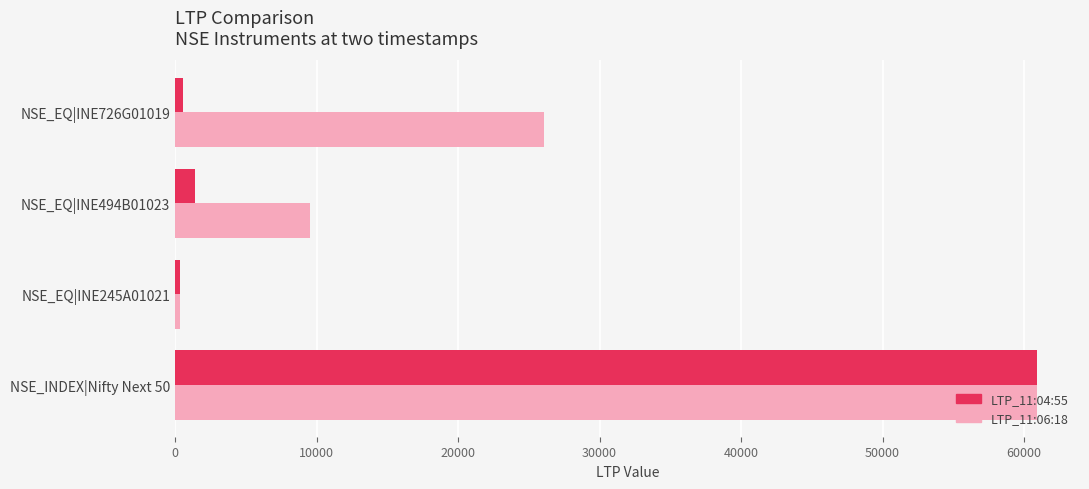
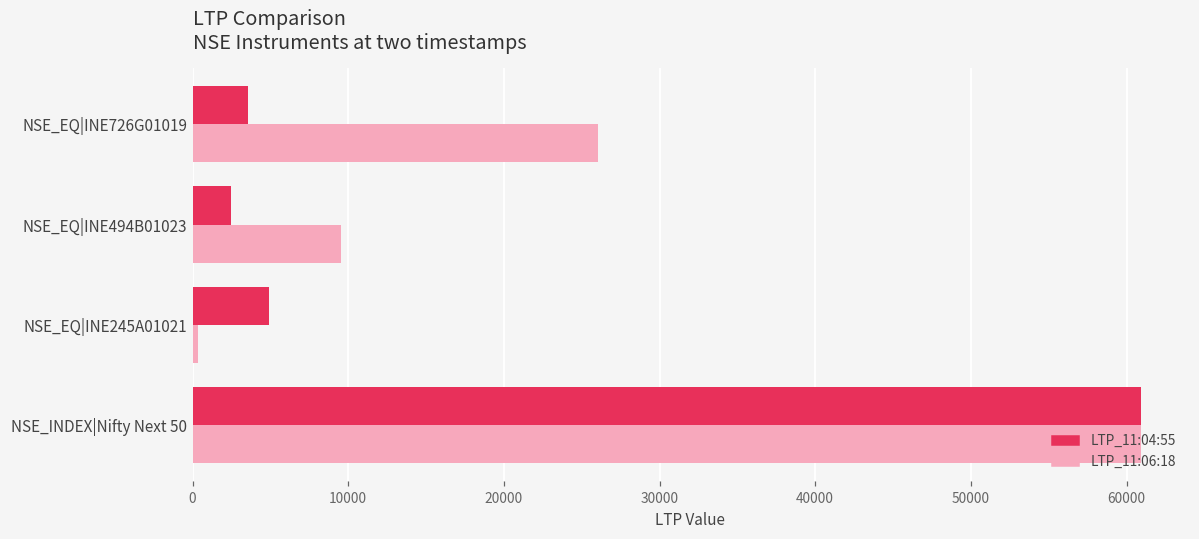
LTP_11:04:55, NSE_EQ|INE726G01019: 600 -> 3600
LTP_11:04:55, NSE_EQ|INE494B01023: 1400 -> 2500
LTP_11:04:55, NSE_EQ|INE245A01021: 300 -> 4900
